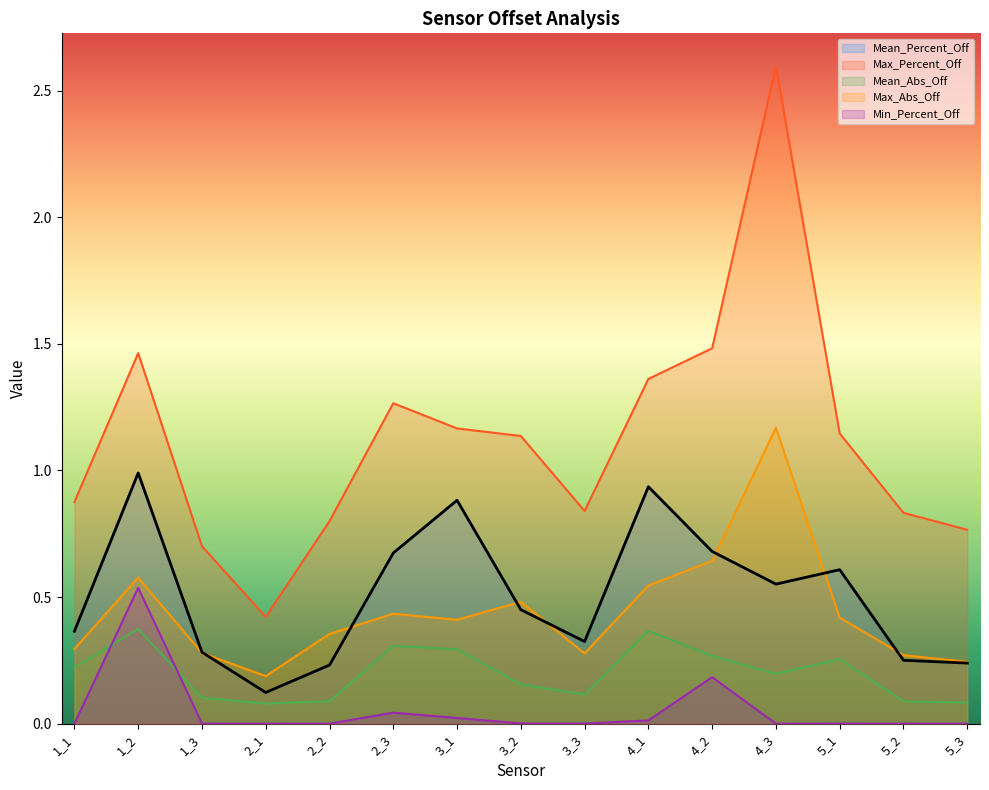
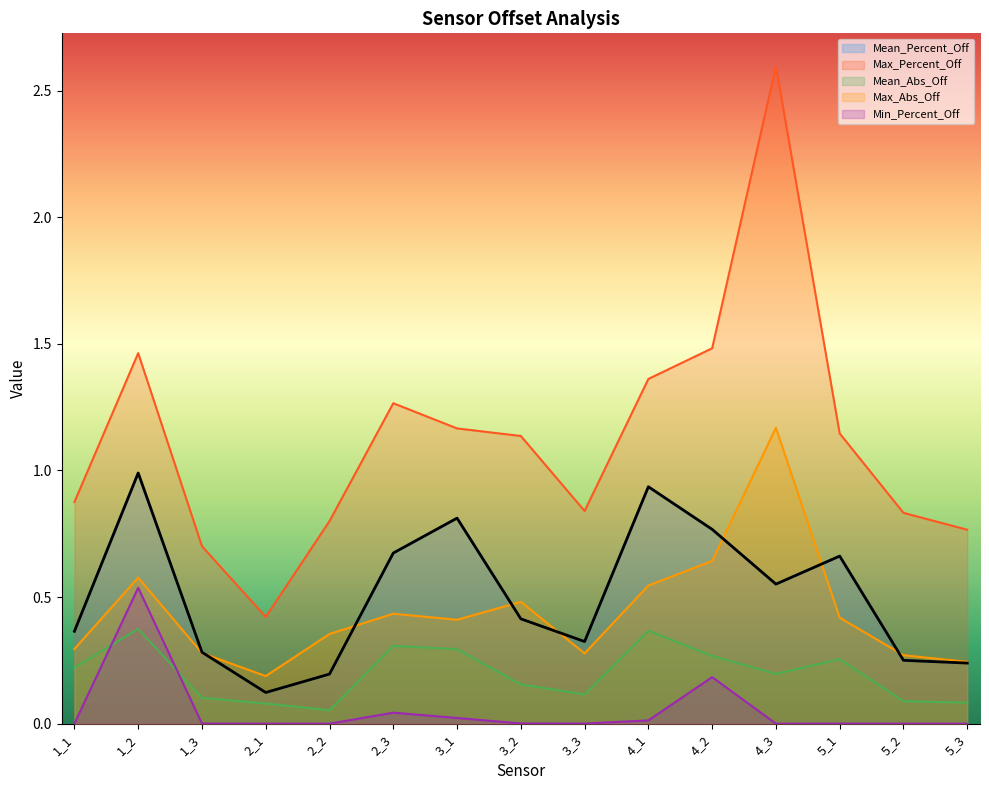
Mean_Percent_Off, 2_2: 0.23 -> 0.20
Mean_Abs_Off, 2_2: 0.09 -> 0.05
Mean_Percent_Off, 3_1: 0.88 -> 0.81
Mean_Percent_Off, 3_2: 0.45 -> 0.41
Mean_Percent_Off, 4_2: 0.68 -> 0.77
Mean_Percent_Off, 5_1: 0.61 -> 0.66
